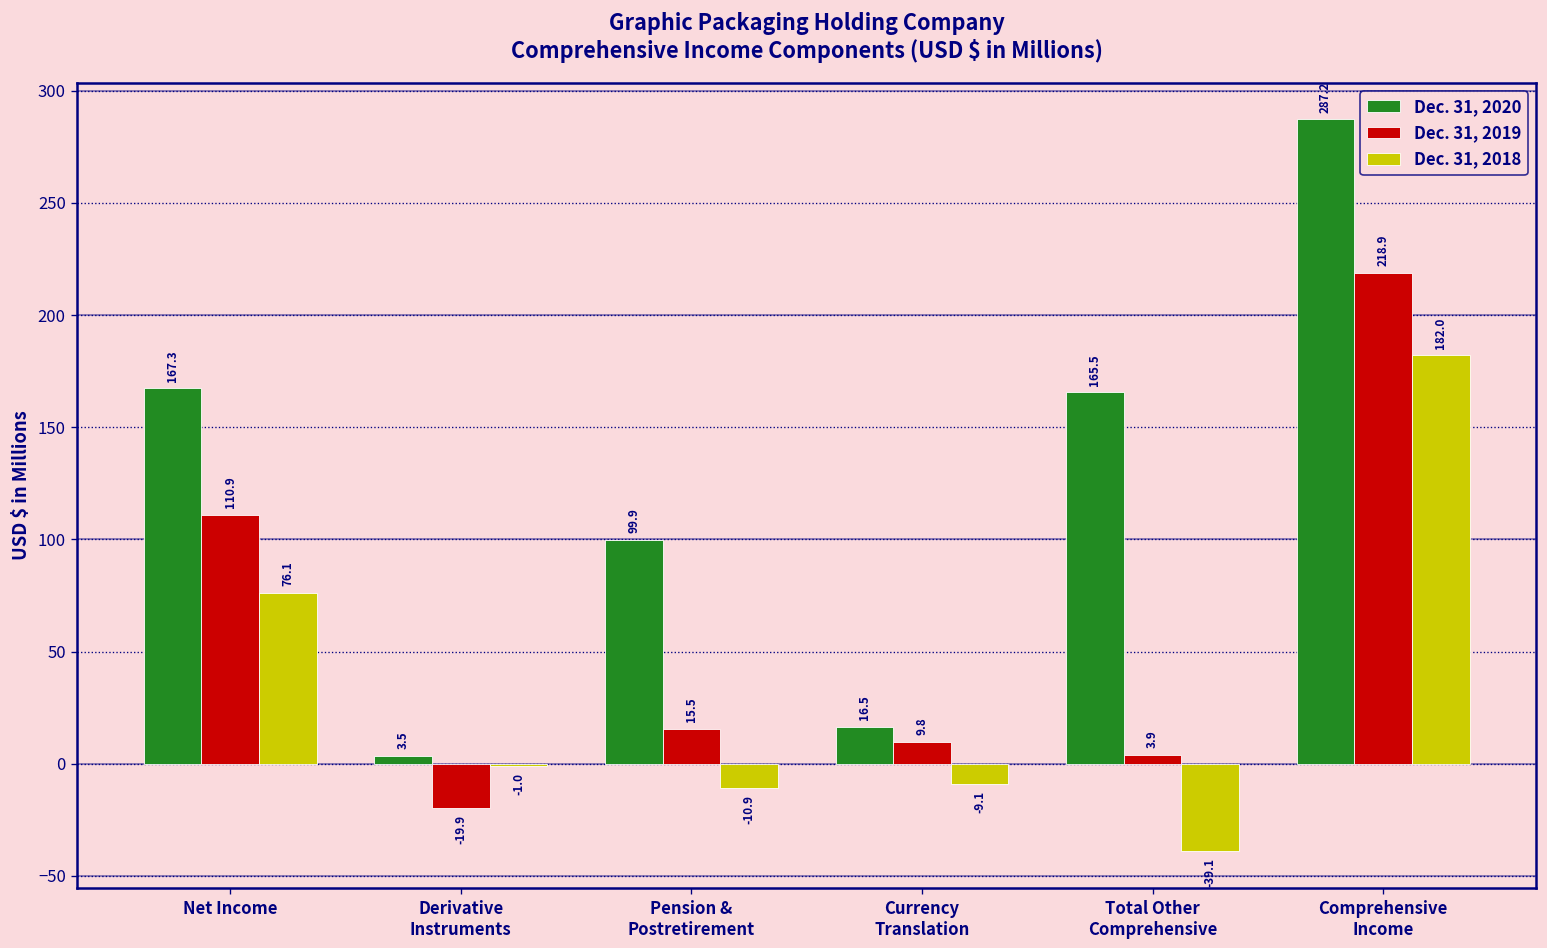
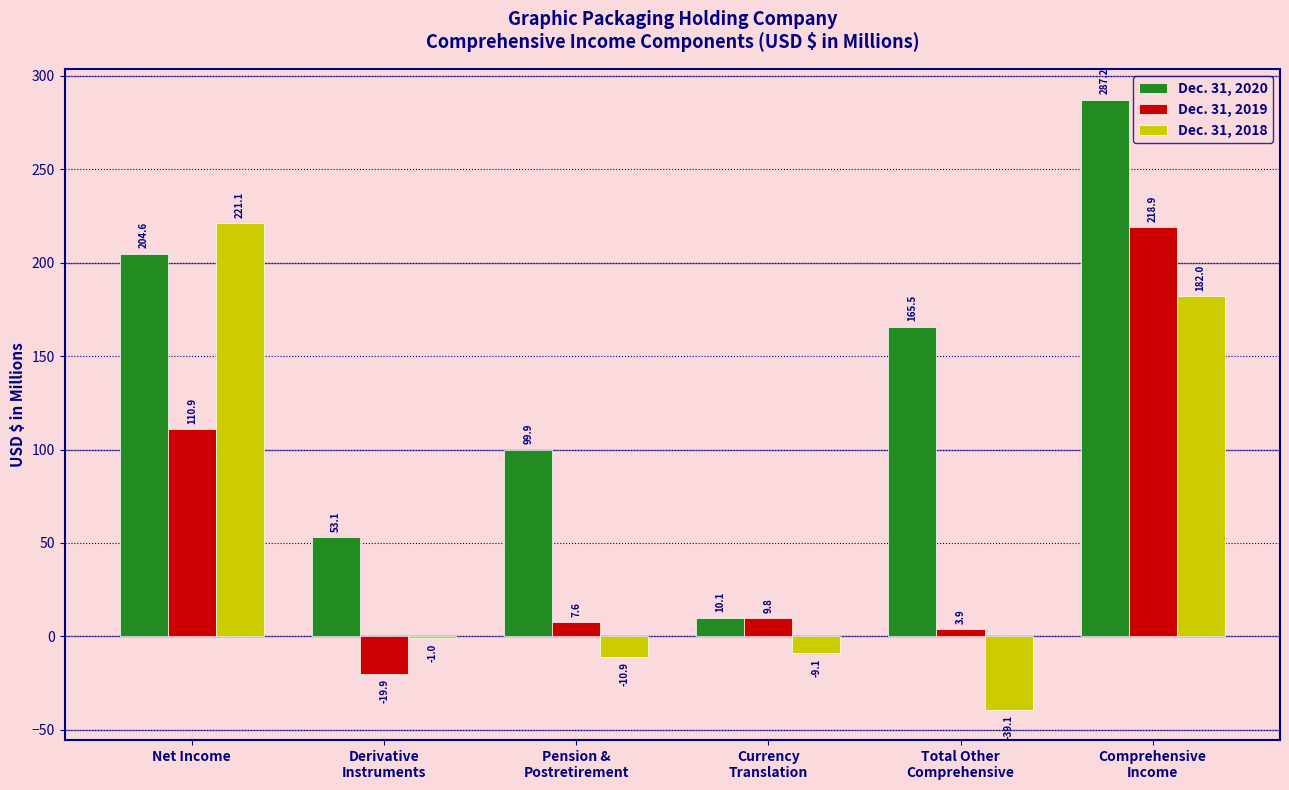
Dec. 31, 2020, Net Income: 167.3 -> 204.6
Dec. 31, 2018, Net Income: 76.1 -> 221.1
Dec. 31, 2020, Derivative Instruments: 3.5 -> 53.1
Dec. 31, 2019, Pension & Postretirement: 15.5 -> 7.6
Dec. 31, 2020, Currency Translation: 16.5 -> 10.1
